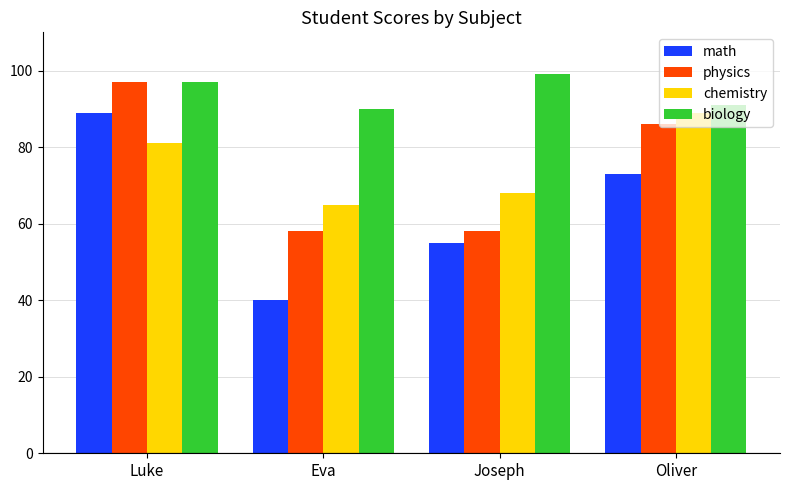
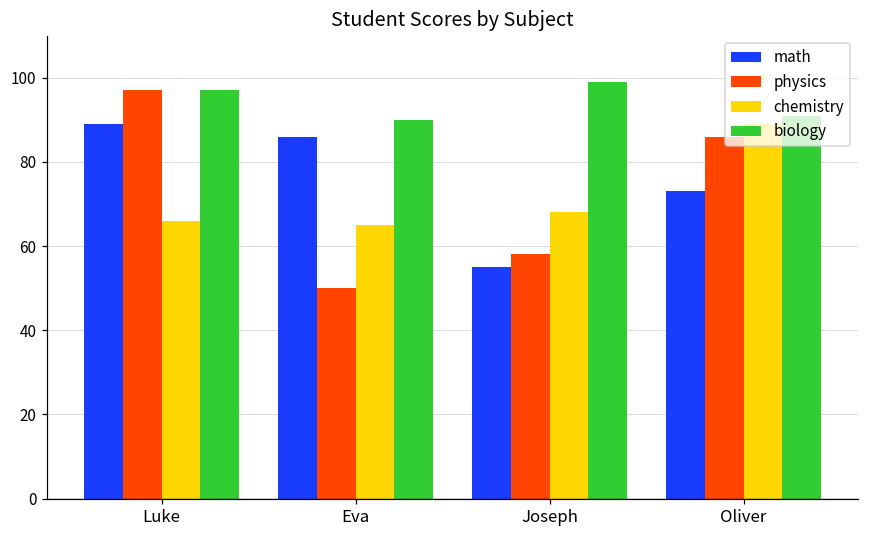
chemistry, Luke: 81 -> 66
math, Eva: 40 -> 86
physics, Eva: 58 -> 50
